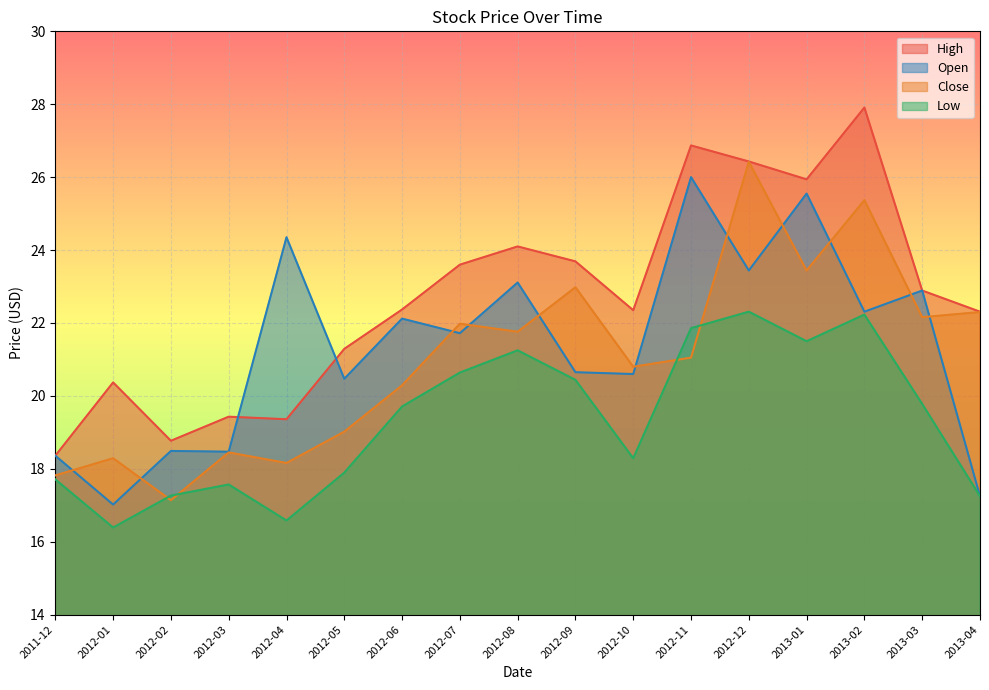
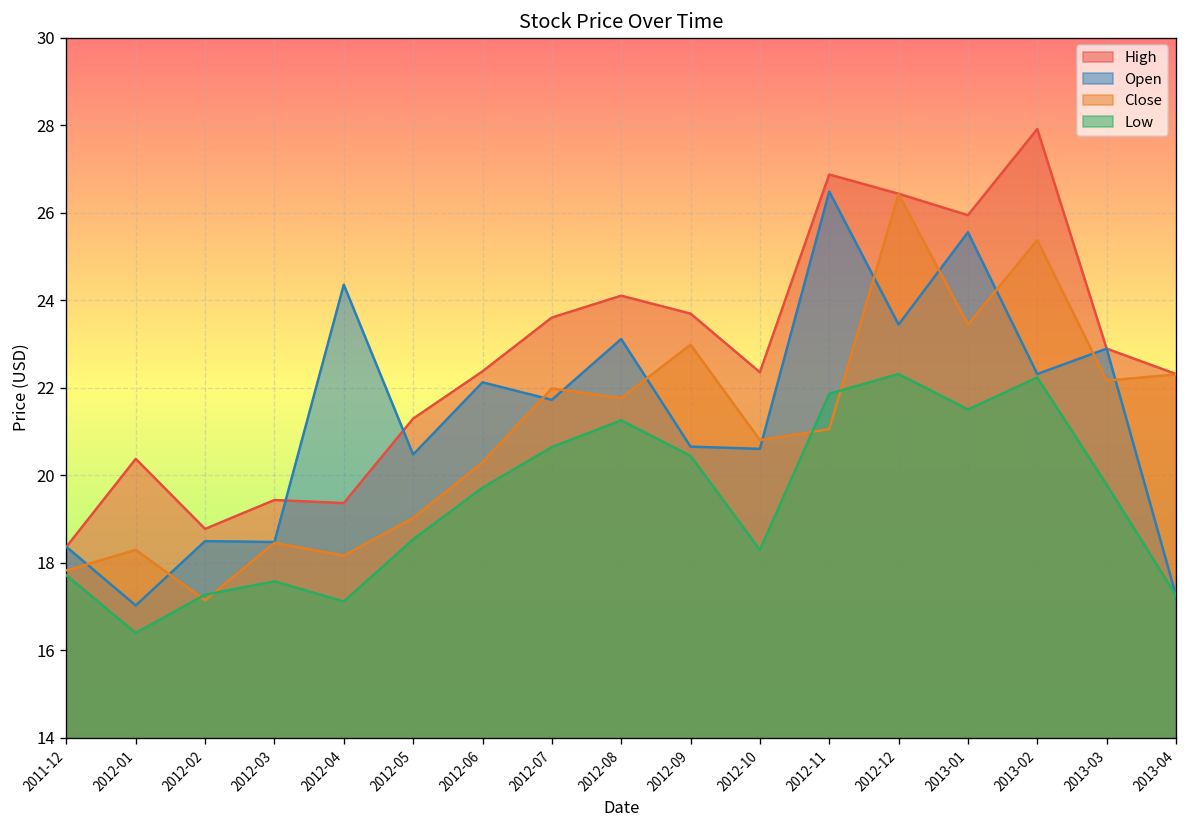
Low, 2012-04: 16.6 -> 17.1
Low, 2012-05: 17.9 -> 18.5
Open, 2012-11: 26.0 -> 26.5
